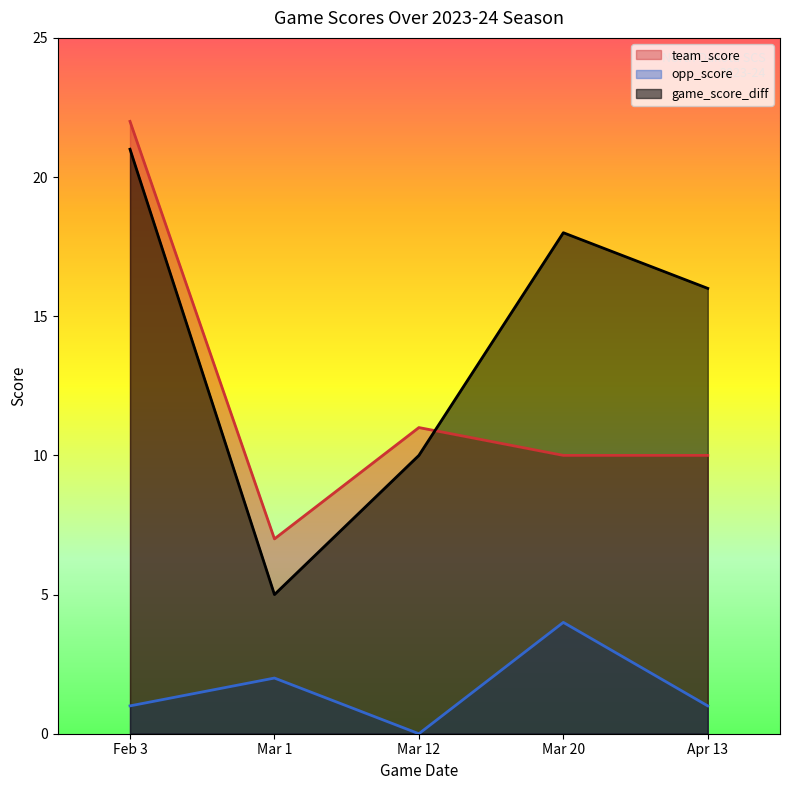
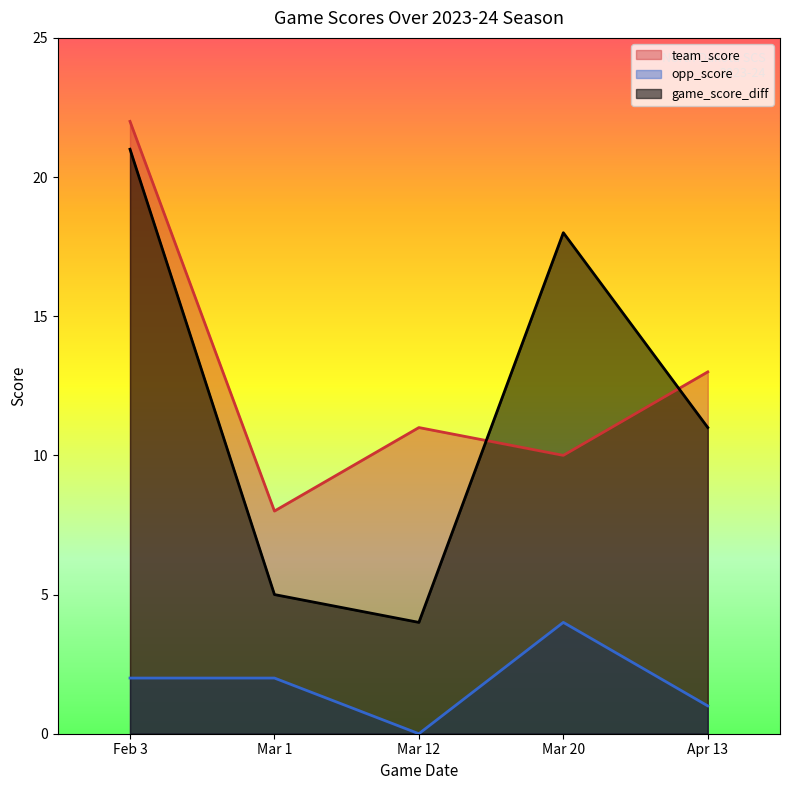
opp_score, Feb 3: 1 -> 2
team_score, Mar 1: 7 -> 8
game_score_diff, Mar 12: 10 -> 4
team_score, Apr 13: 10 -> 13
game_score_diff, Apr 13: 16 -> 11
